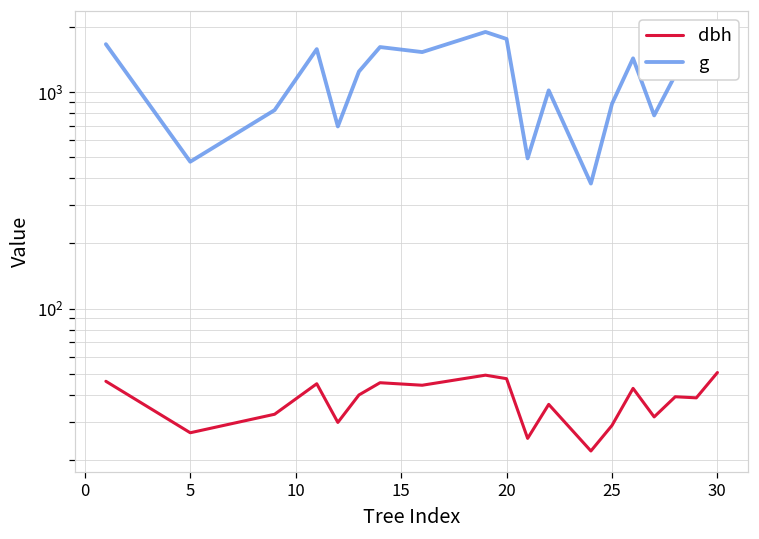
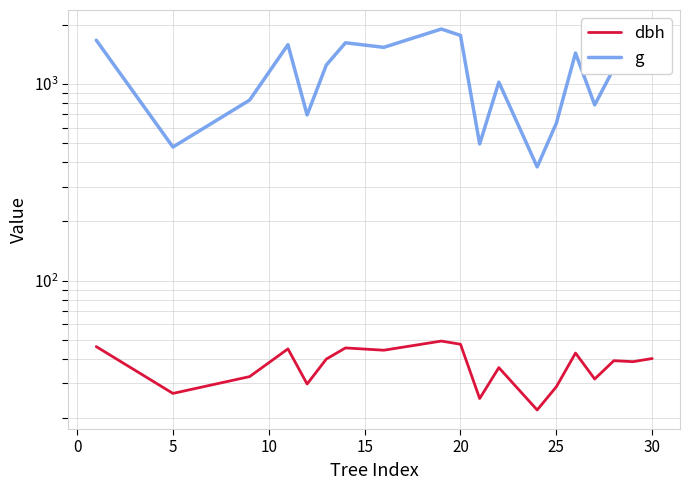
g, 25: 900 -> 630
dbh, 30: 51 -> 40
